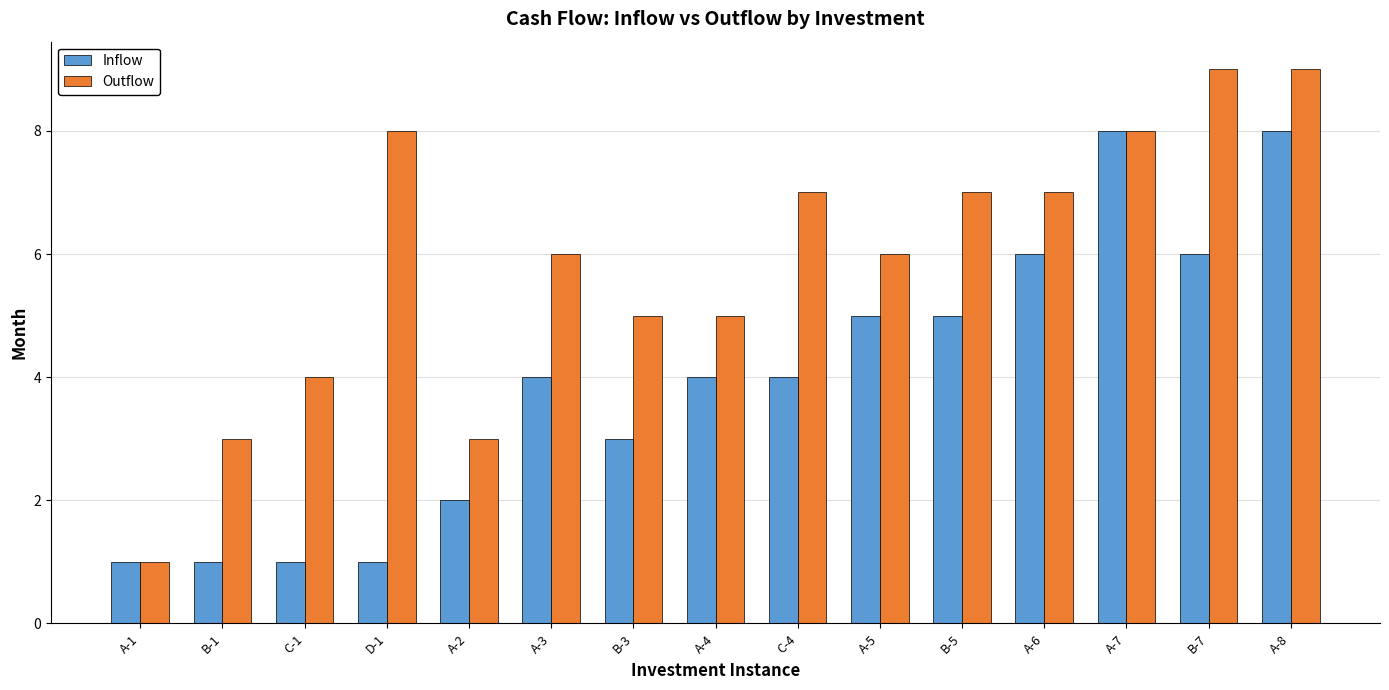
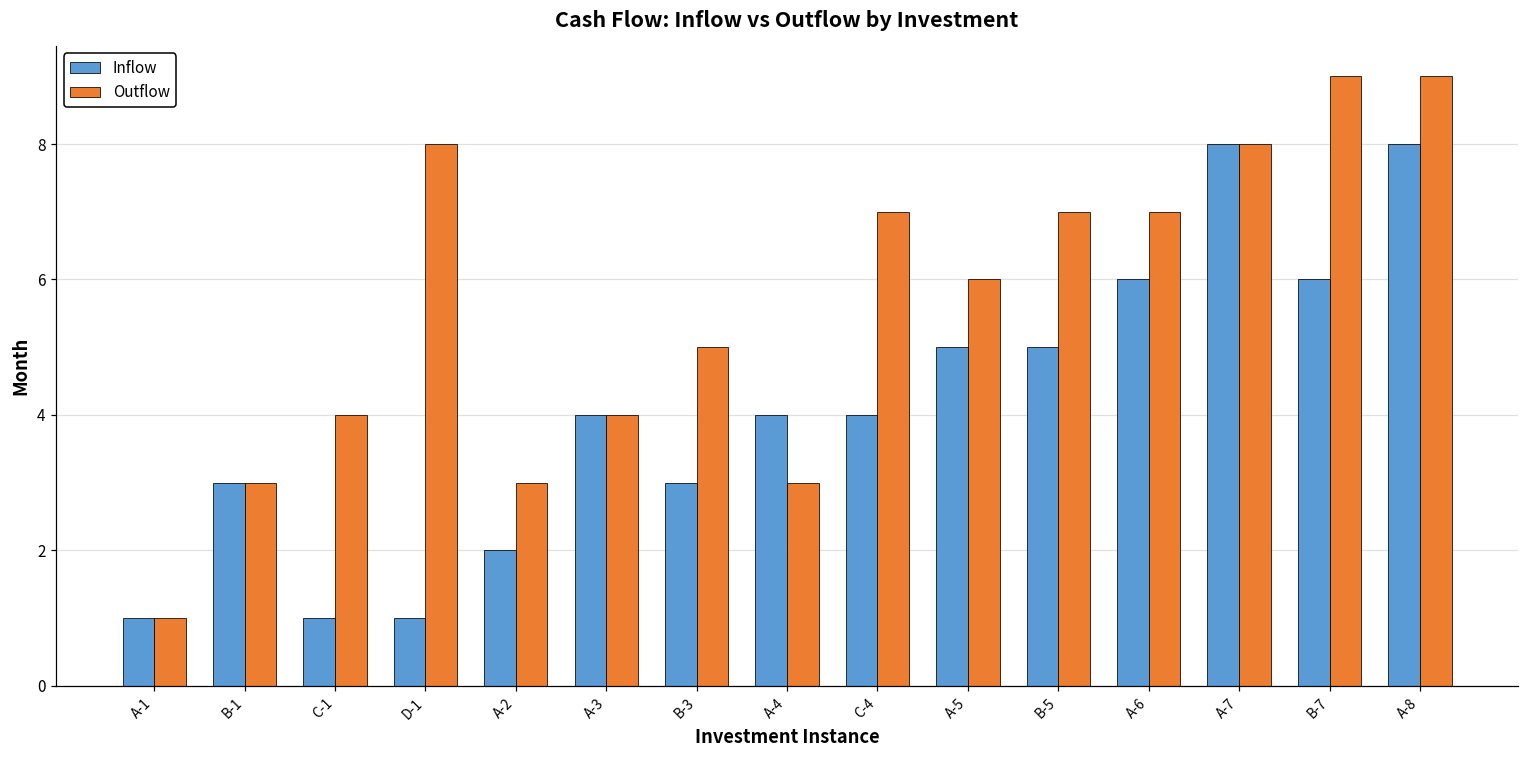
Inflow, B-1: 1 -> 3
Outflow, A-3: 6 -> 4
Outflow, A-4: 5 -> 3
